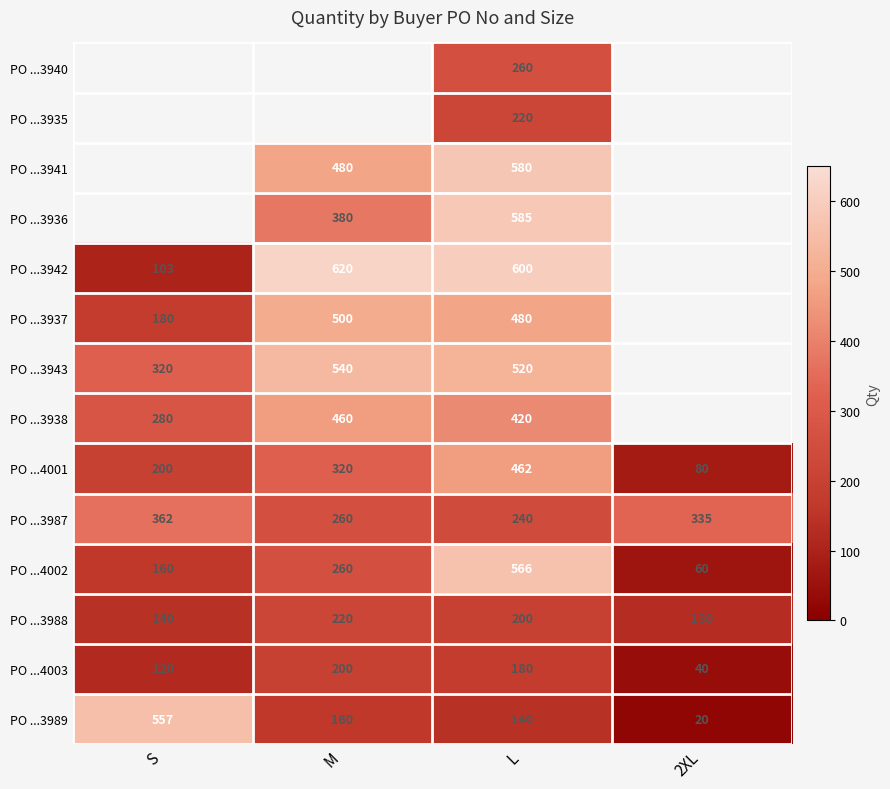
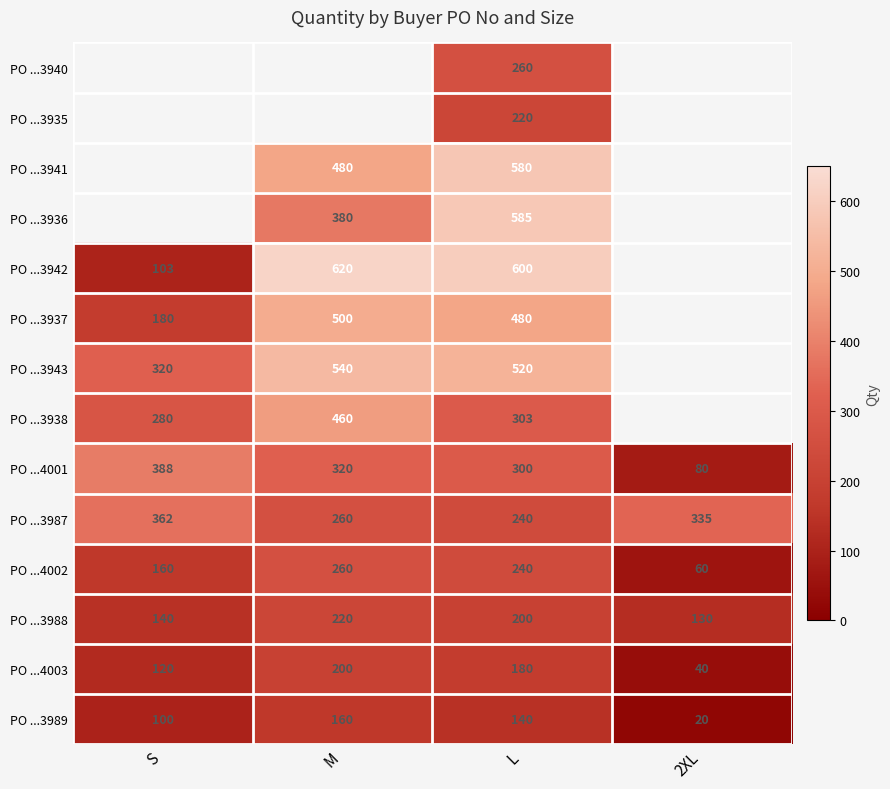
PO ...3938, L: 420 -> 303
PO ...4001, S: 200 -> 388
PO ...4001, L: 462 -> 300
PO ...4002, L: 566 -> 240
PO ...3989, S: 557 -> 100
